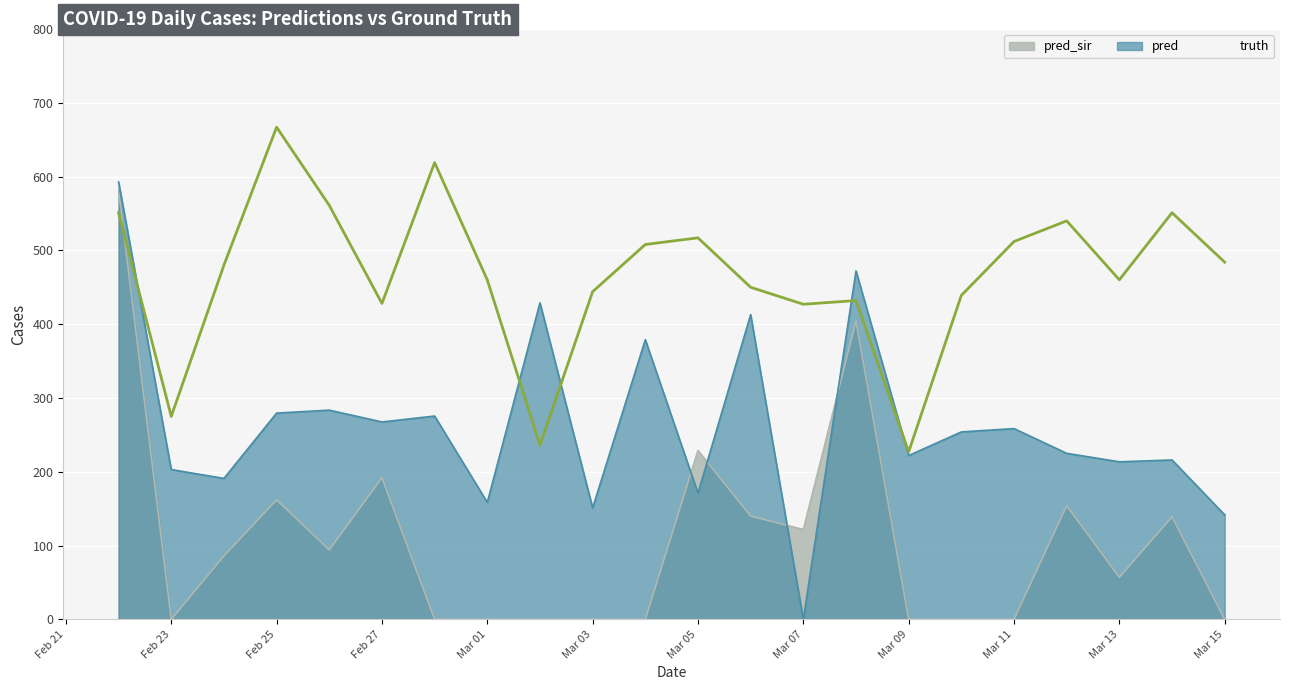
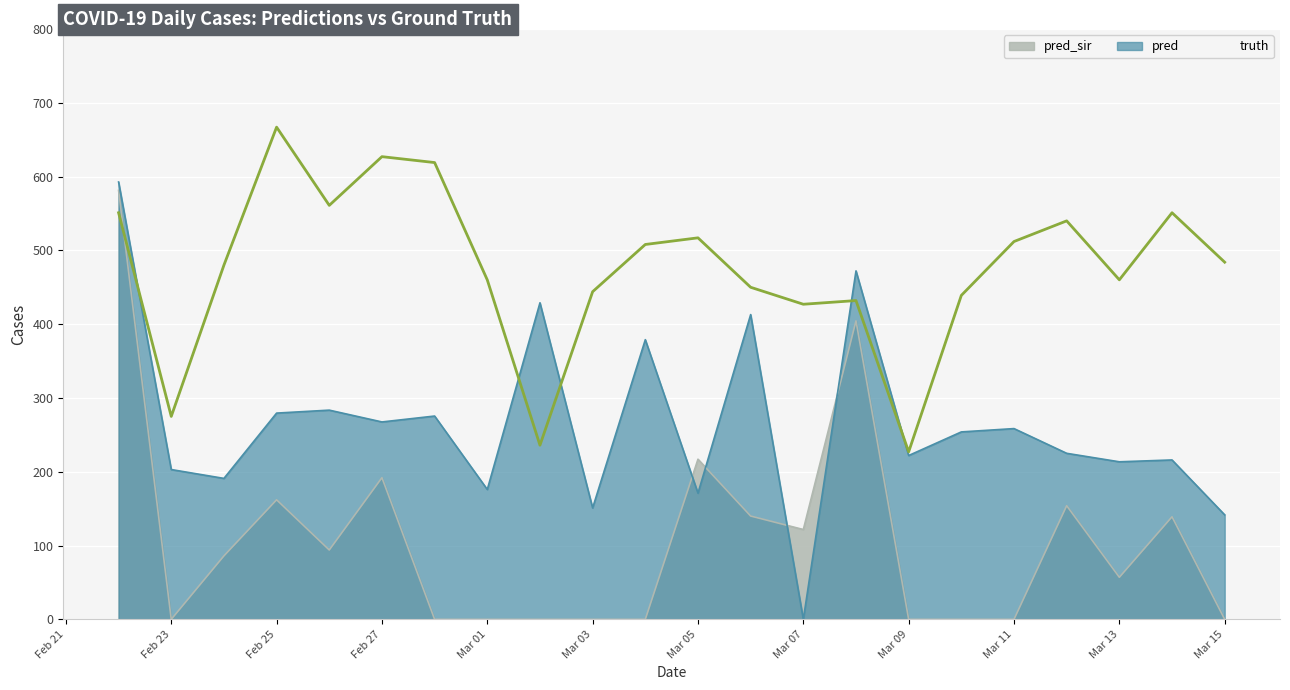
truth, Feb 27: 430 -> 630
pred, Mar 01: 160 -> 180
pred_sir, Mar 05: 230 -> 220
